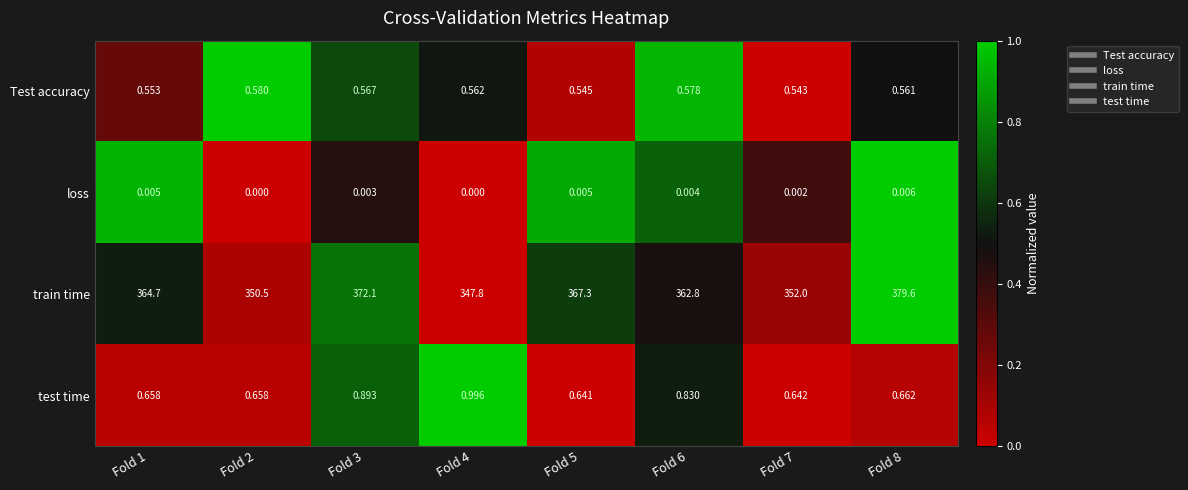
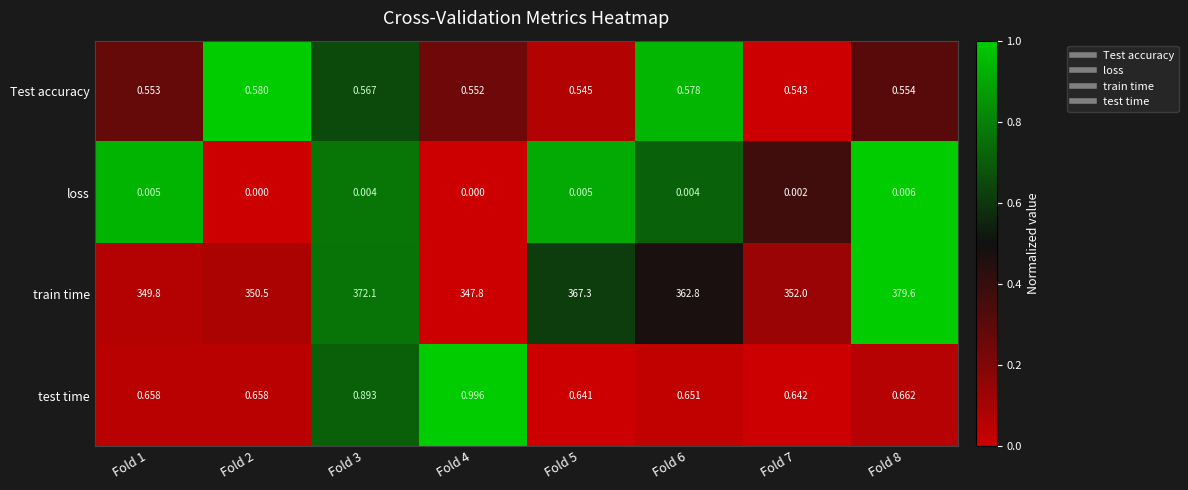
Test accuracy, Fold 4: 0.562 -> 0.552
Test accuracy, Fold 8: 0.561 -> 0.554
loss, Fold 3: 0.003 -> 0.004
train time, Fold 1: 364.7 -> 349.8
test time, Fold 6: 0.830 -> 0.651
